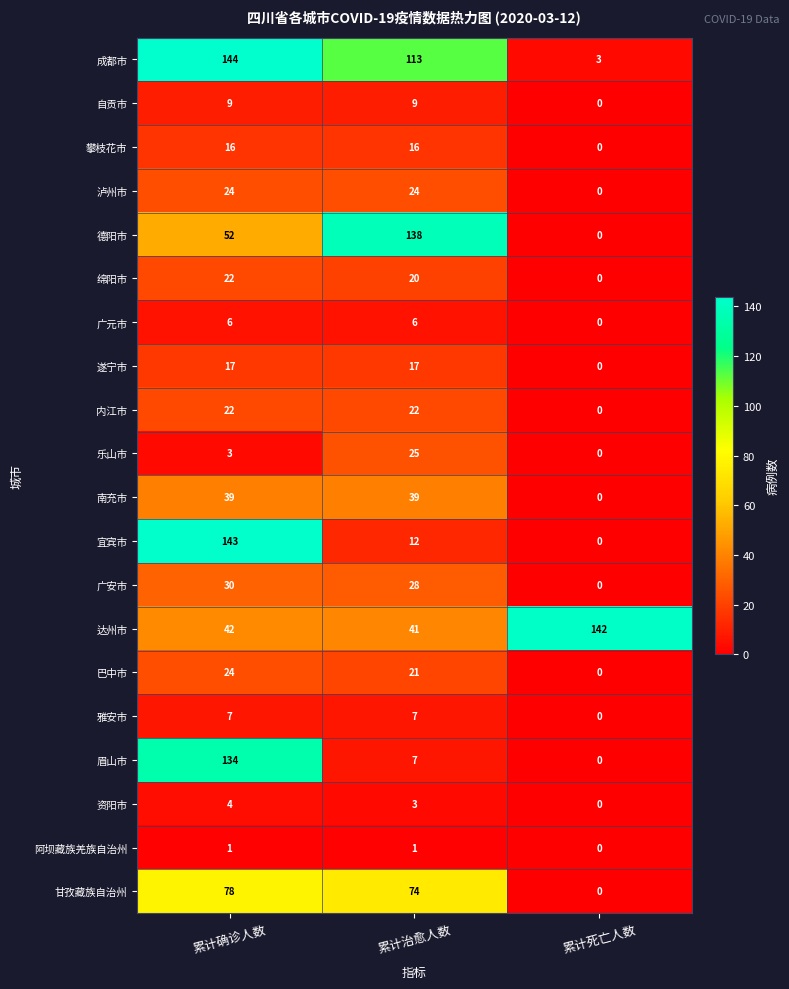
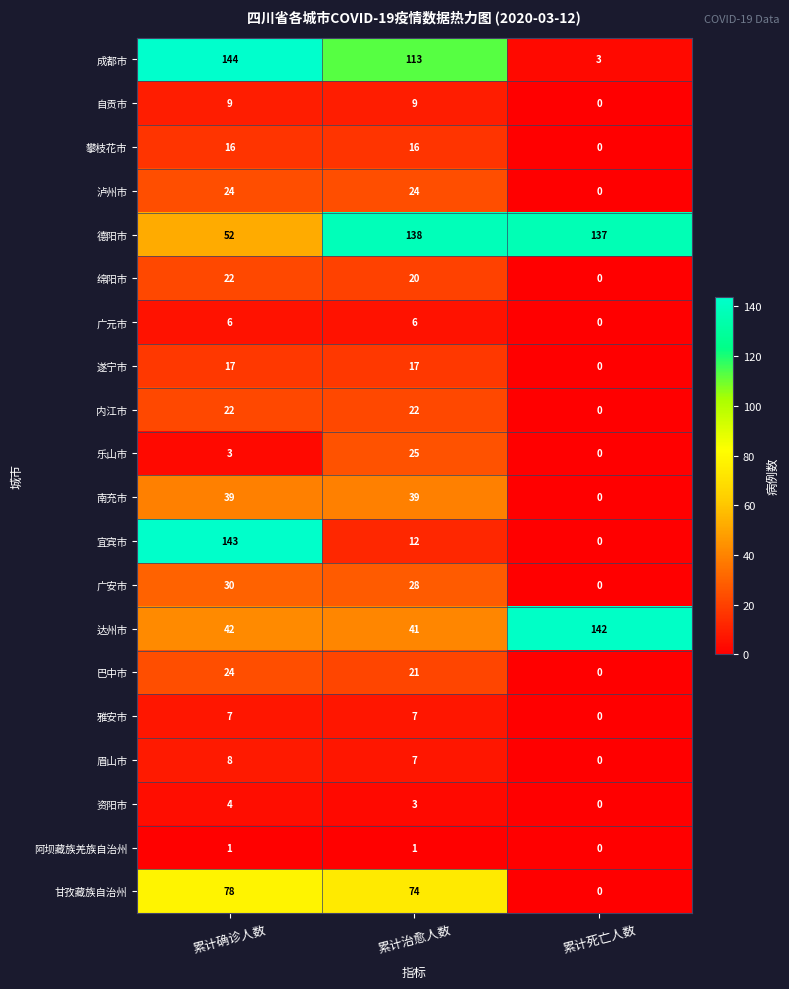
德阳市, 累计死亡人数: 0 -> 137
眉山市, 累计确诊人数: 134 -> 8
